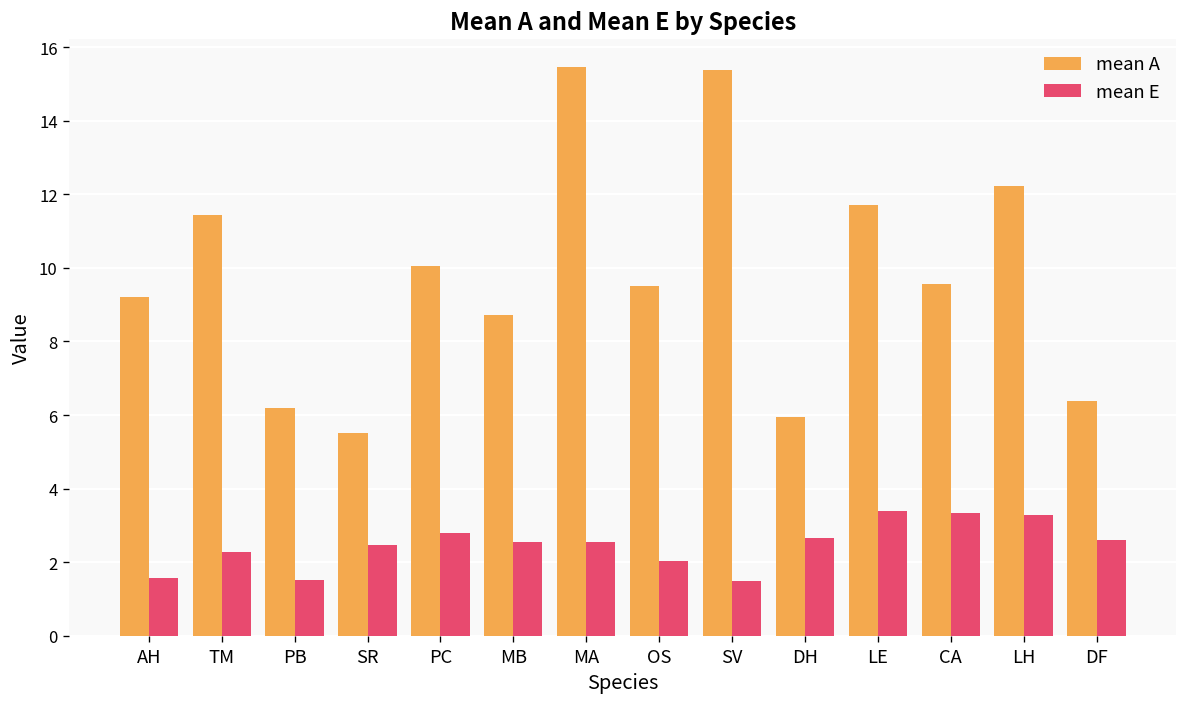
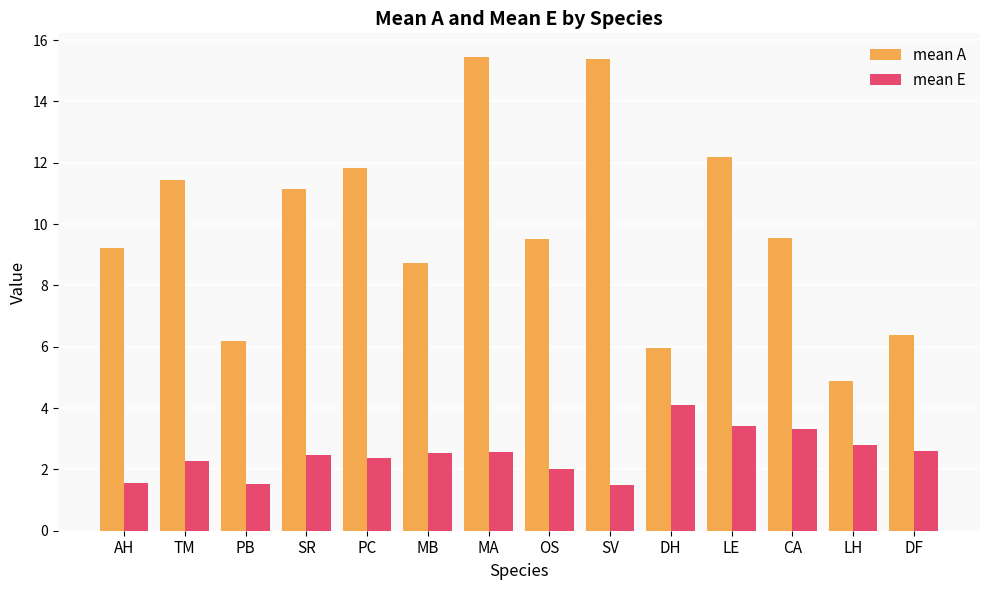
mean A, SR: 5.5 -> 11.2
mean A, PC: 10.1 -> 11.8
mean E, PC: 2.8 -> 2.4
mean E, DH: 2.7 -> 4.1
mean A, LE: 11.7 -> 12.2
mean A, LH: 12.2 -> 4.9
mean E, LH: 3.3 -> 2.8
